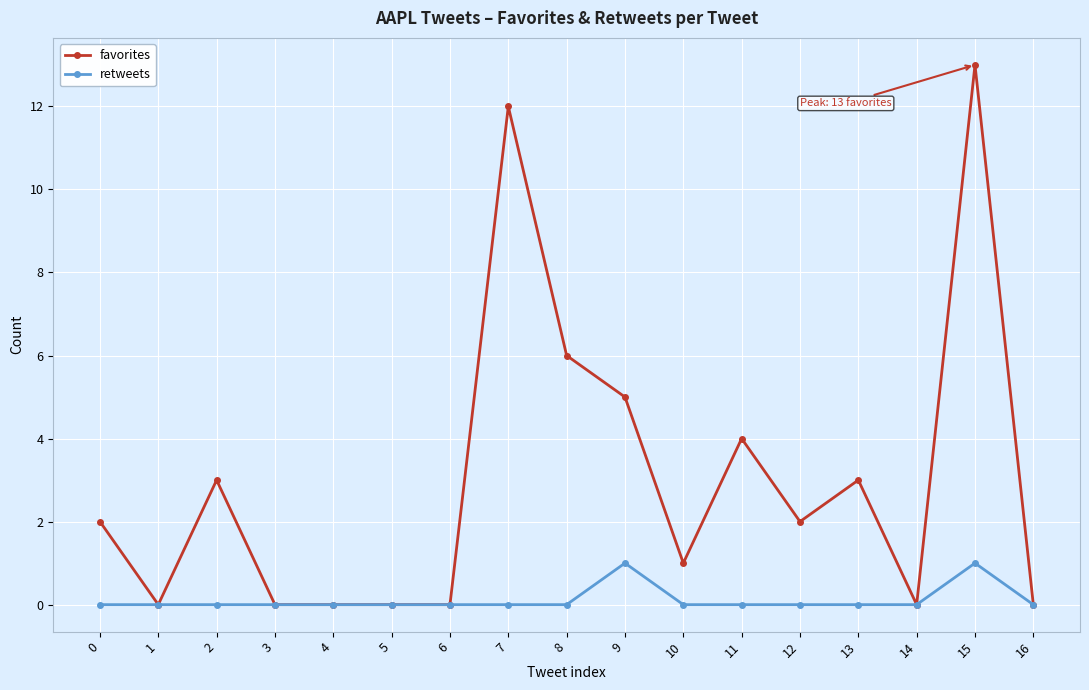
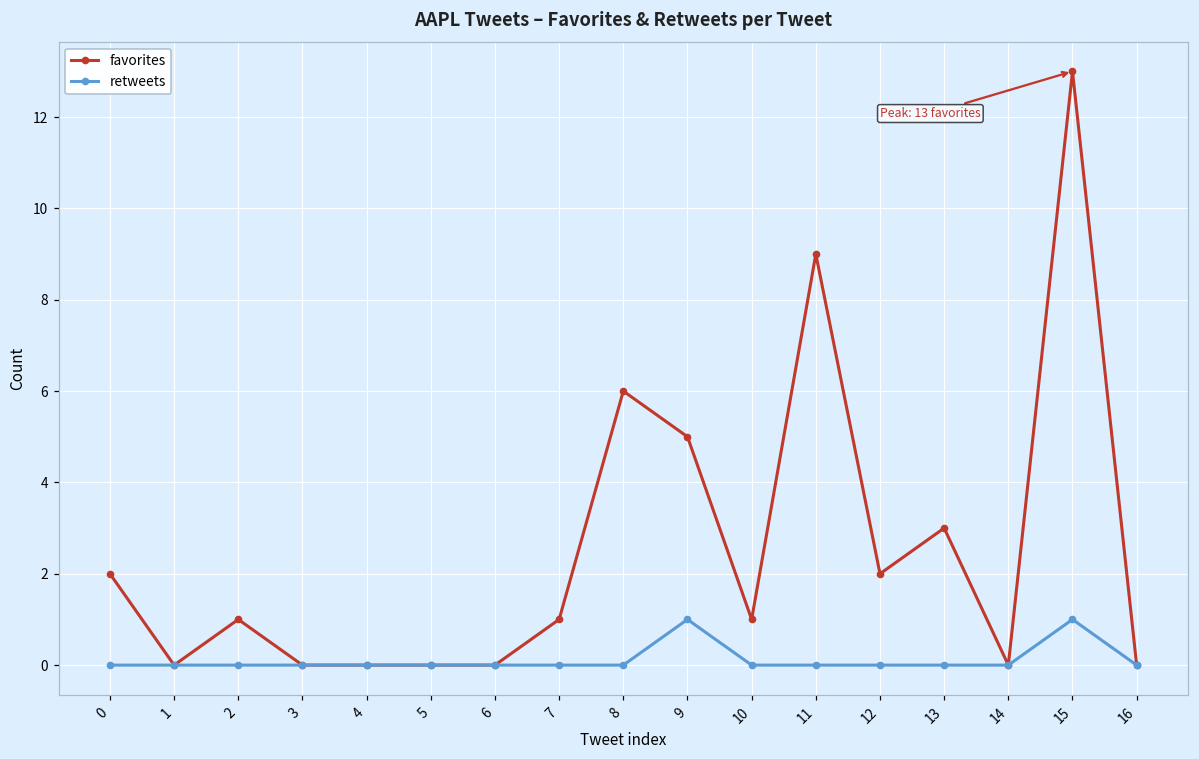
favorites, 2: 3 -> 1
favorites, 7: 12 -> 1
favorites, 11: 4 -> 9
